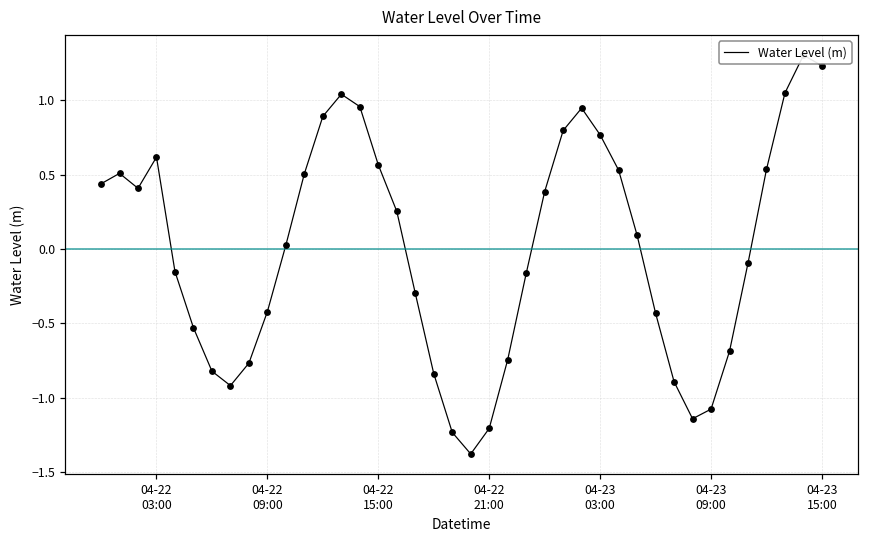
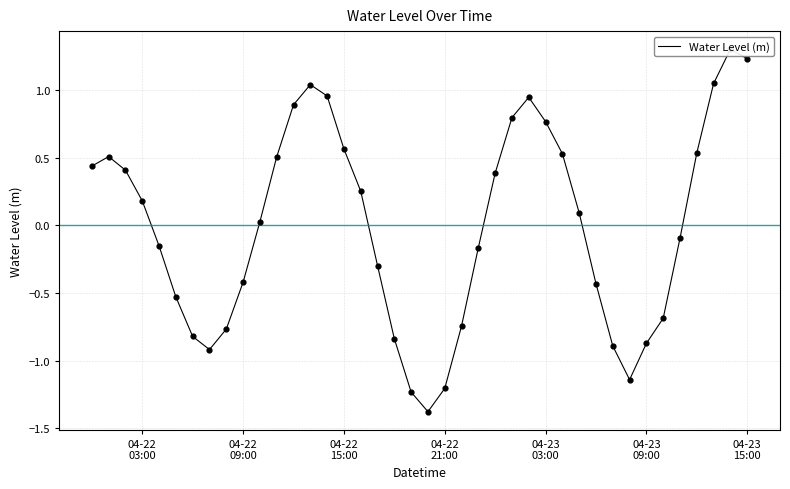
04-22 03:00: 0.62 -> 0.18
04-23 09:00: -1.08 -> -0.87
